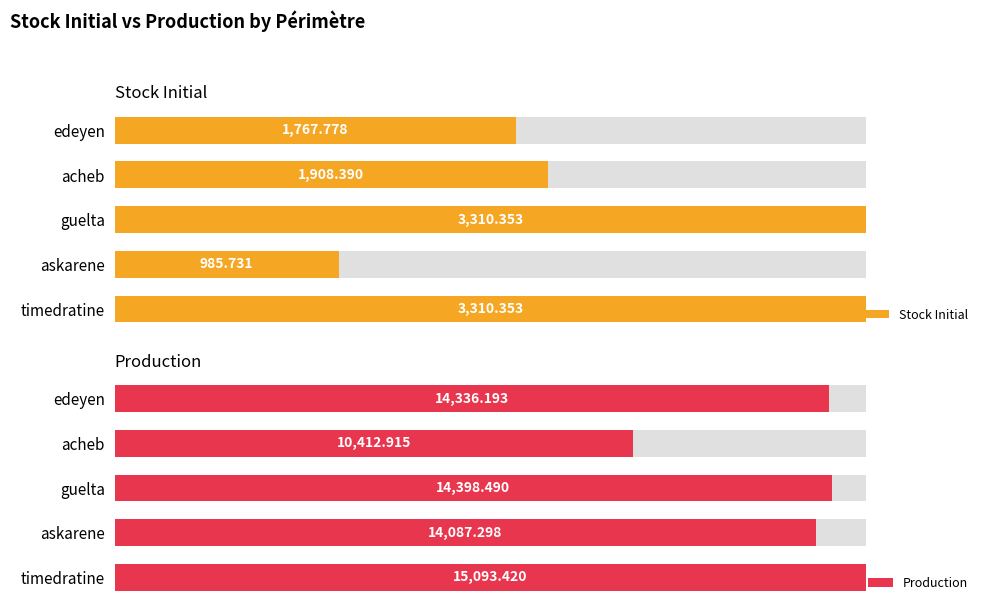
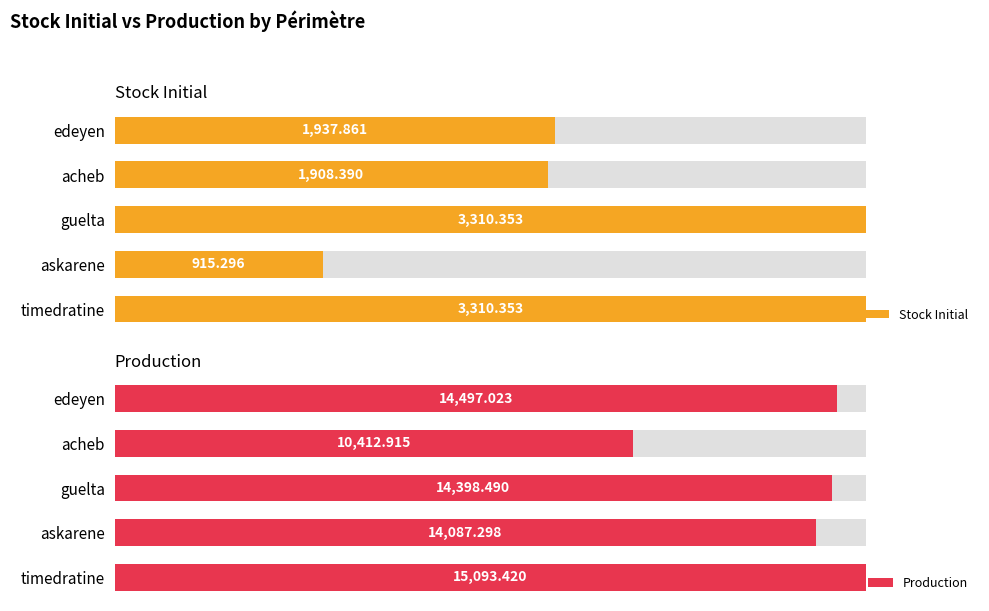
Stock Initial, Stock Initial, edeyen: 1,767.778 -> 1,937.861
Stock Initial, Stock Initial, askarene: 985.731 -> 915.296
Production, Production, edeyen: 14,336.193 -> 14,497.023
